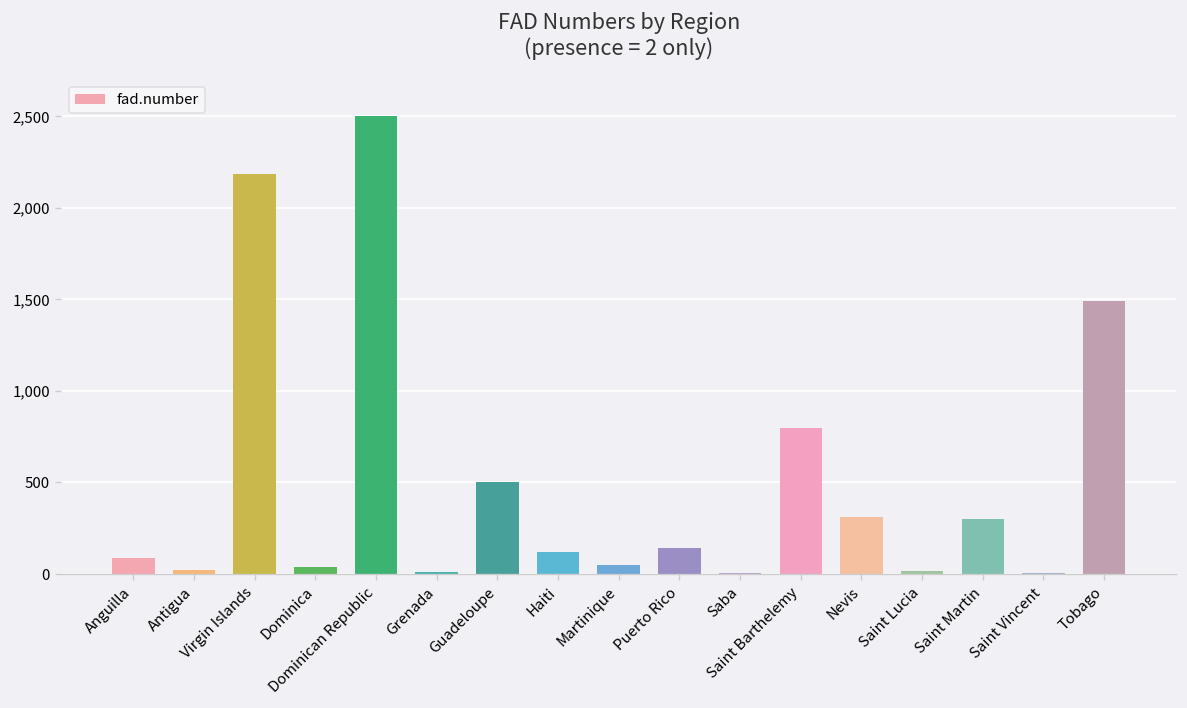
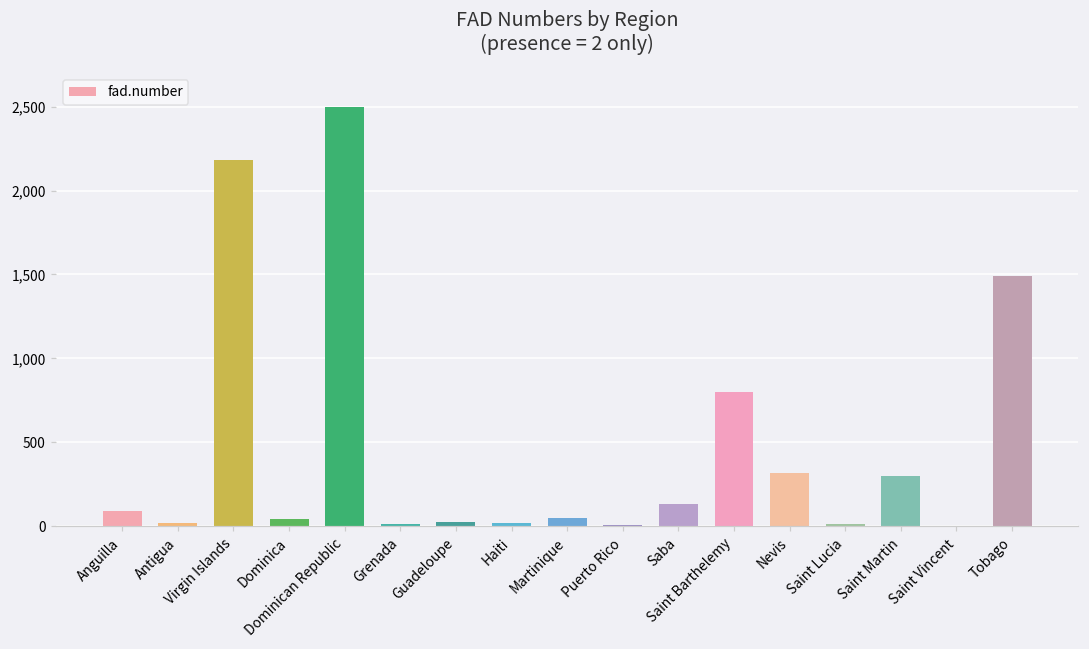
Guadeloupe: 500 -> 30
Haiti: 120 -> 20
Puerto Rico: 140 -> 10
Saba: 10 -> 130
